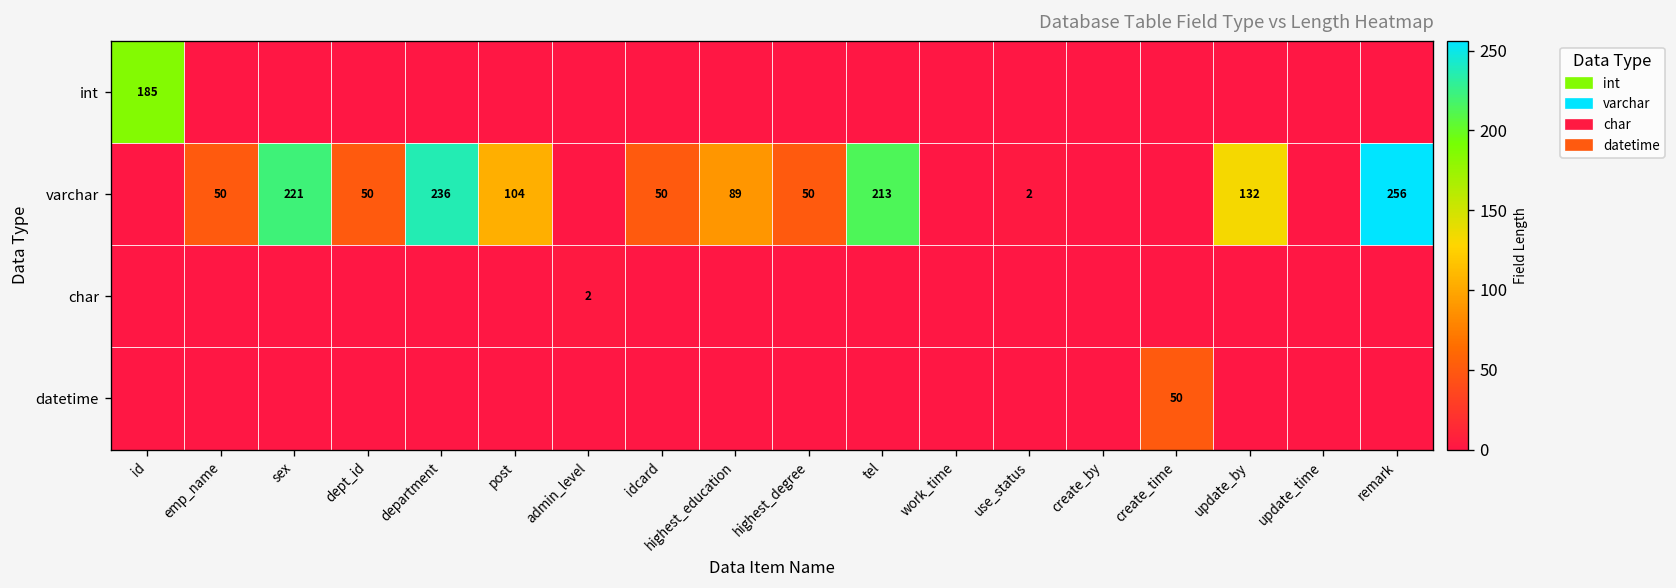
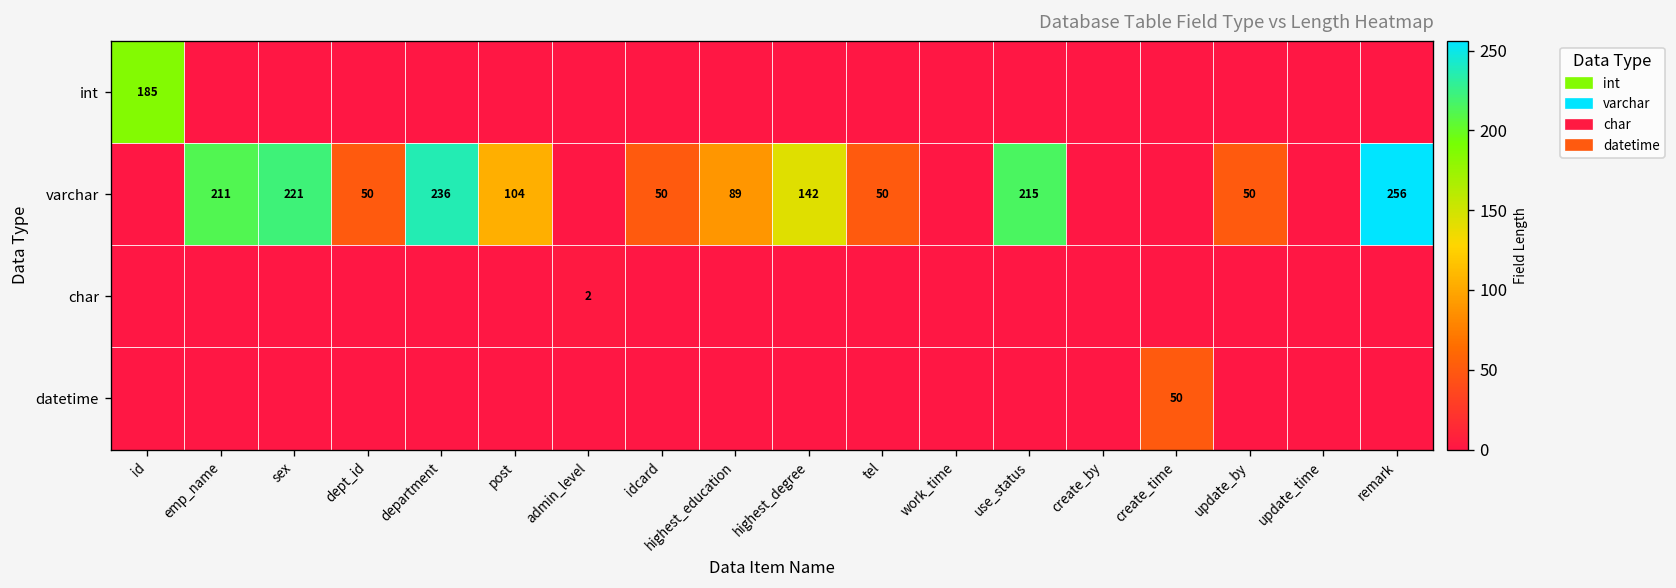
varchar, emp_name: 50 -> 211
varchar, highest_degree: 50 -> 142
varchar, tel: 213 -> 50
varchar, use_status: 2 -> 215
varchar, update_by: 132 -> 50
